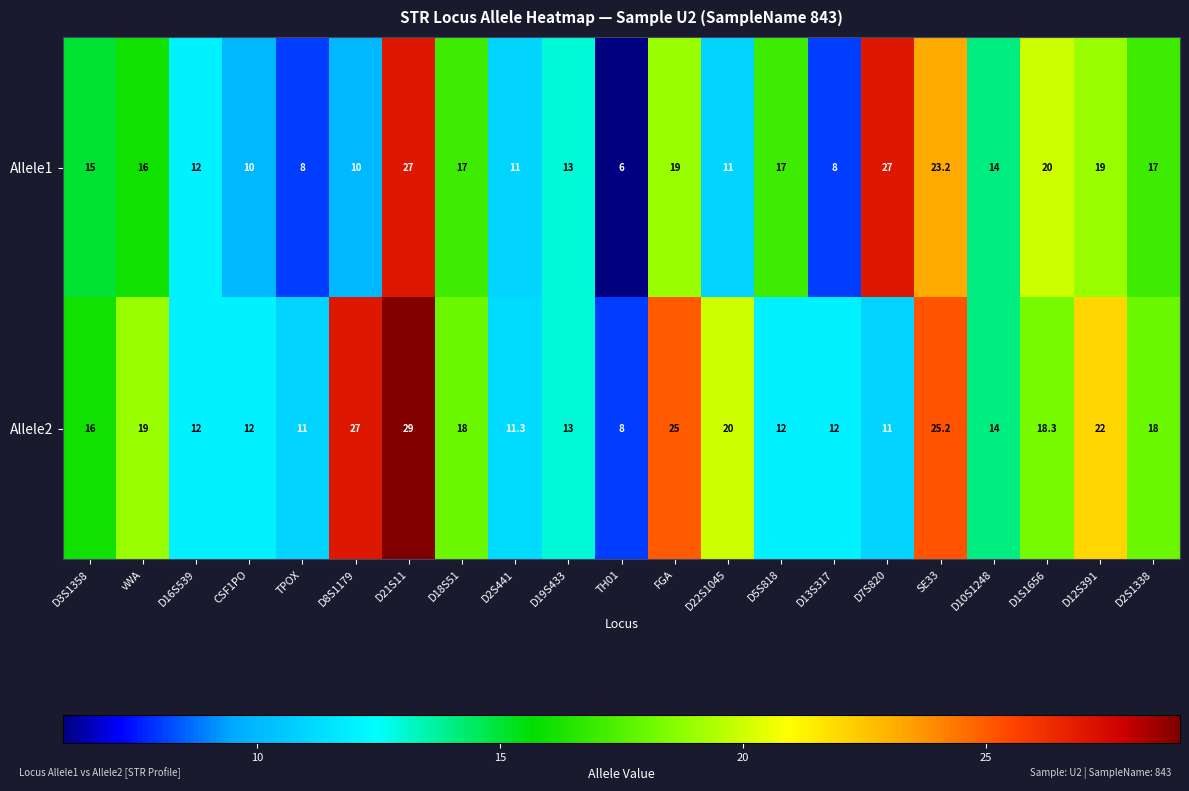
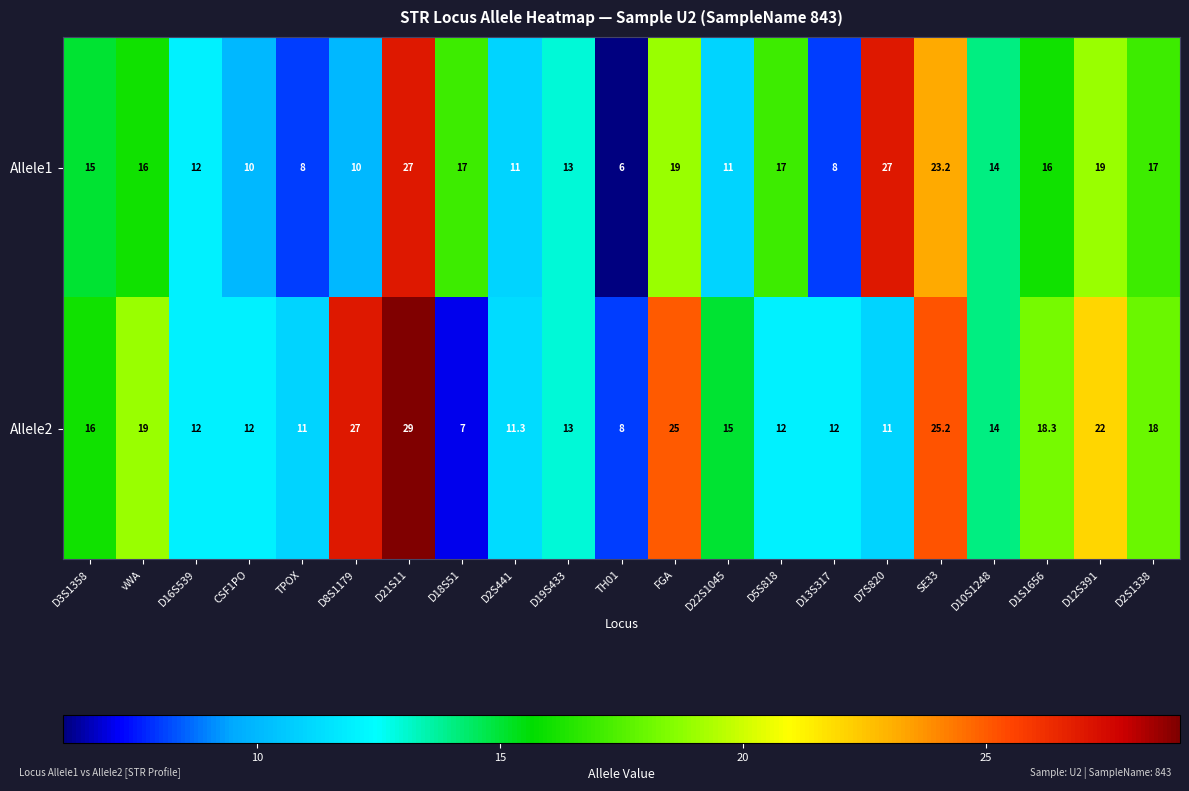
Allele1, D1S1656: 20 -> 16
Allele2, D18S51: 18 -> 7
Allele2, D22S1045: 20 -> 15
